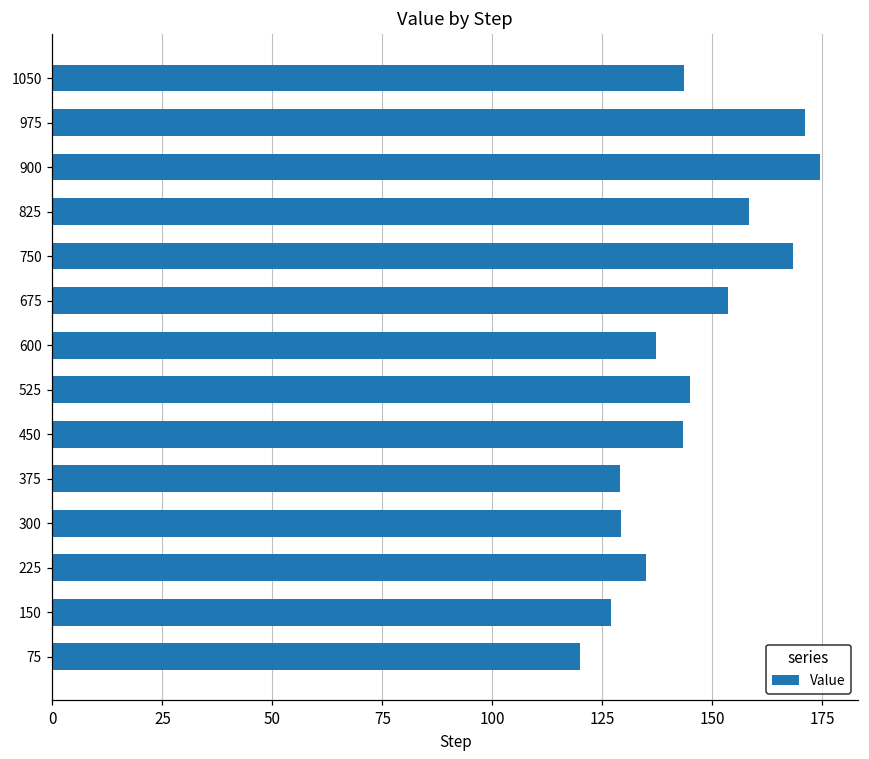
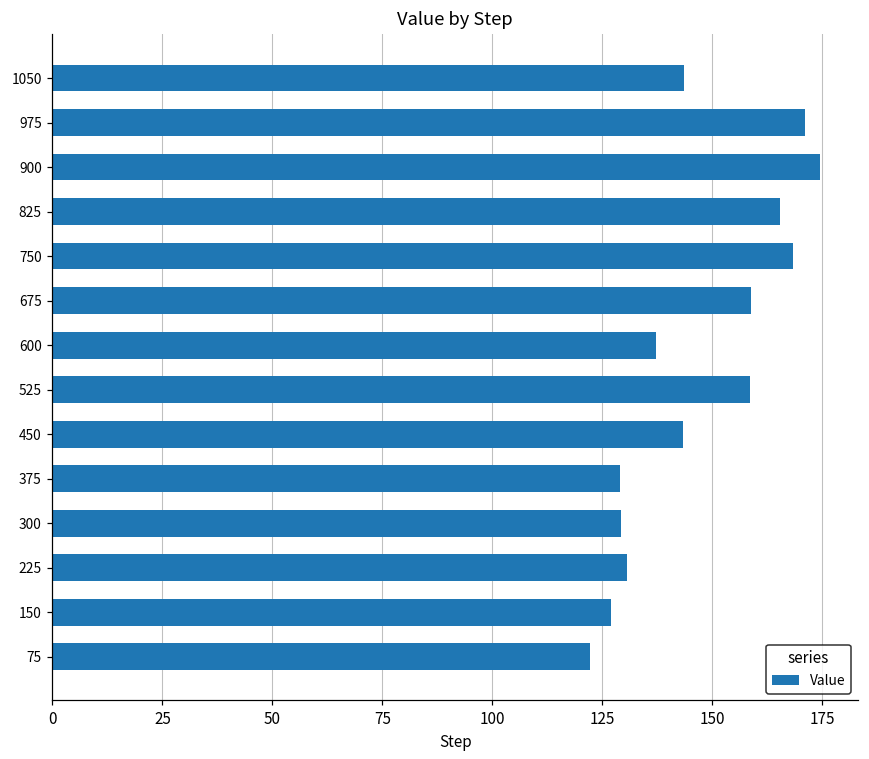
825: 158 -> 165
675: 154 -> 159
525: 145 -> 159
225: 135 -> 131
75: 120 -> 122
